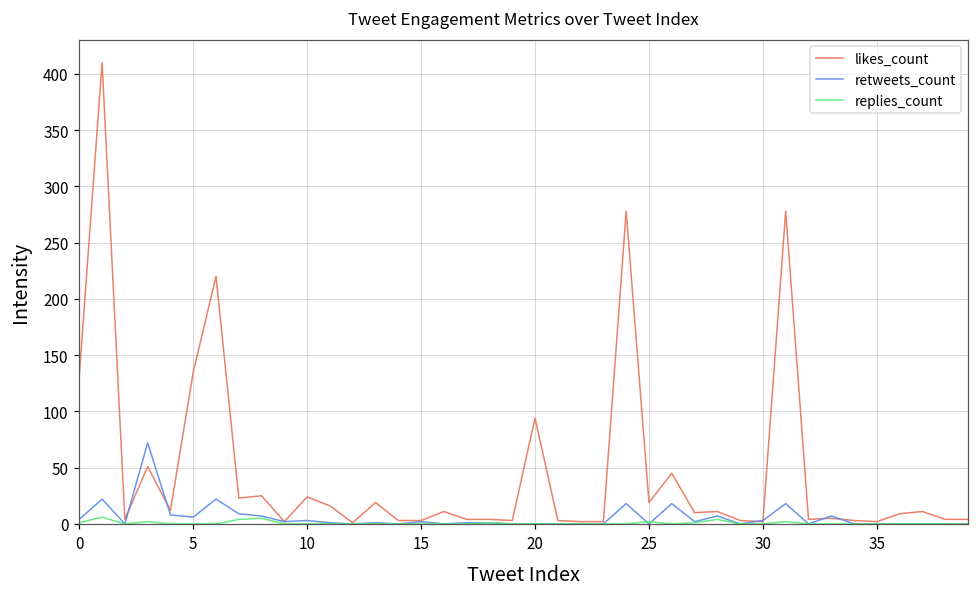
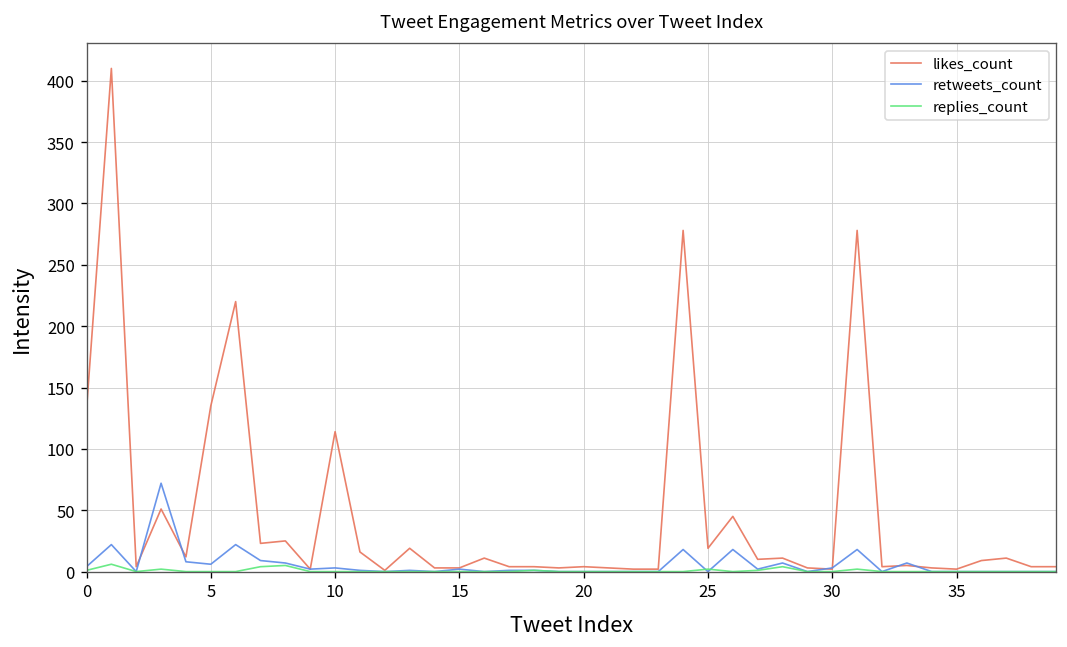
likes_count, 10: 24 -> 114
likes_count, 20: 94 -> 4
